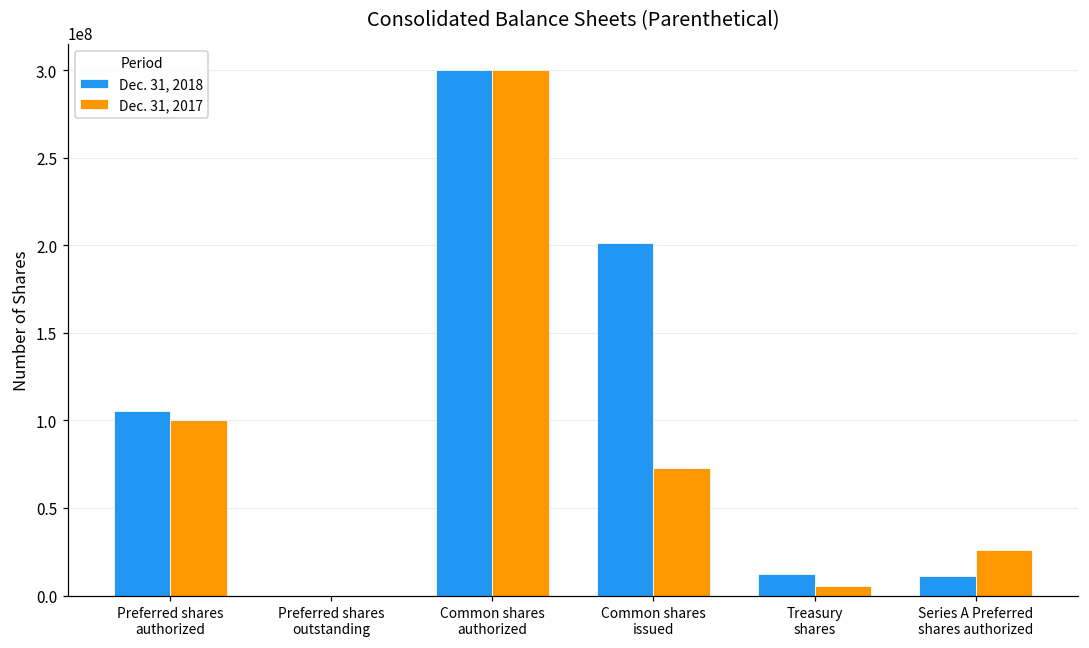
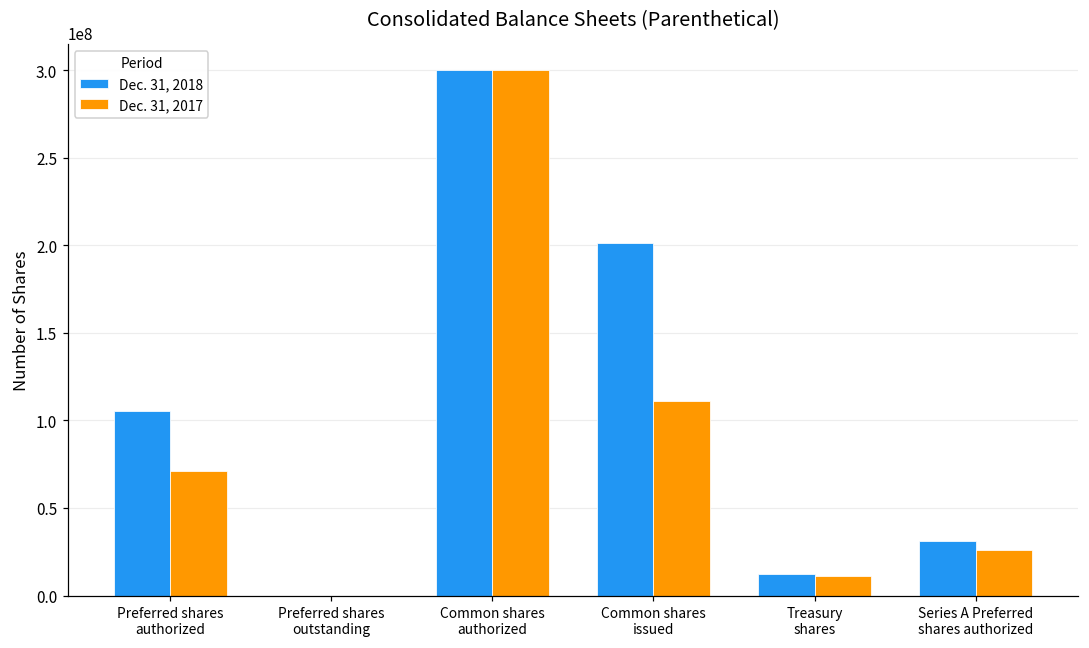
Dec. 31, 2017, Preferred shares authorized: 100000000 -> 71000000
Dec. 31, 2017, Common shares issued: 73000000 -> 111000000
Dec. 31, 2017, Treasury shares: 6000000 -> 11000000
Dec. 31, 2018, Series A Preferred shares authorized: 11000000 -> 31000000
